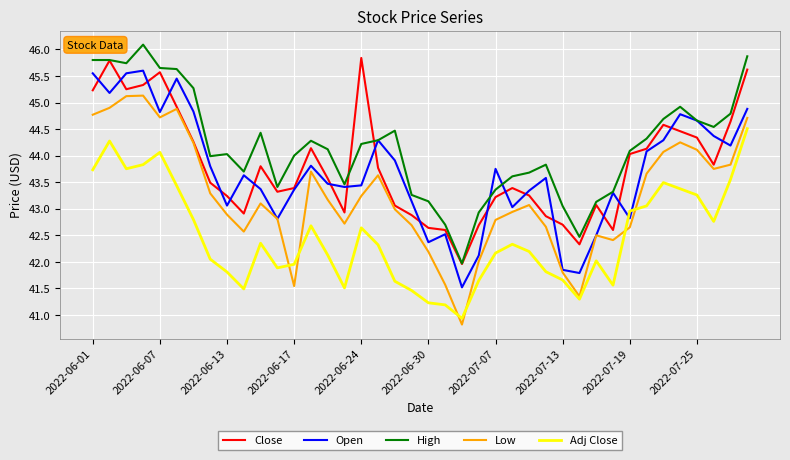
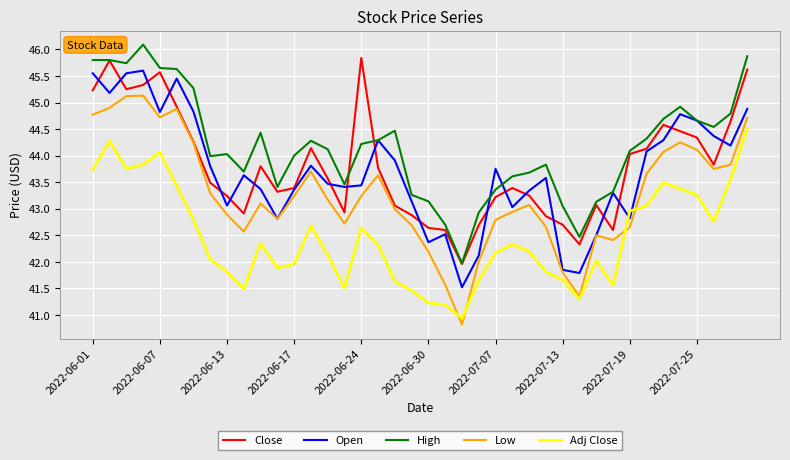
Low, 2022-06-17: 41.5 -> 43.2
